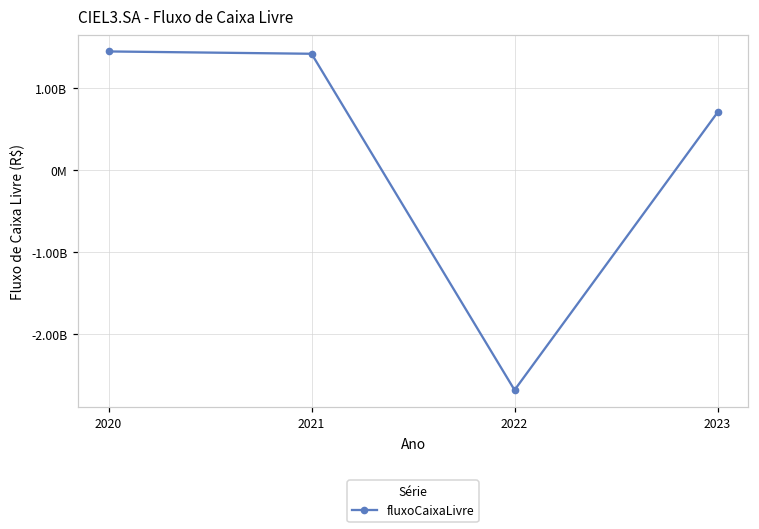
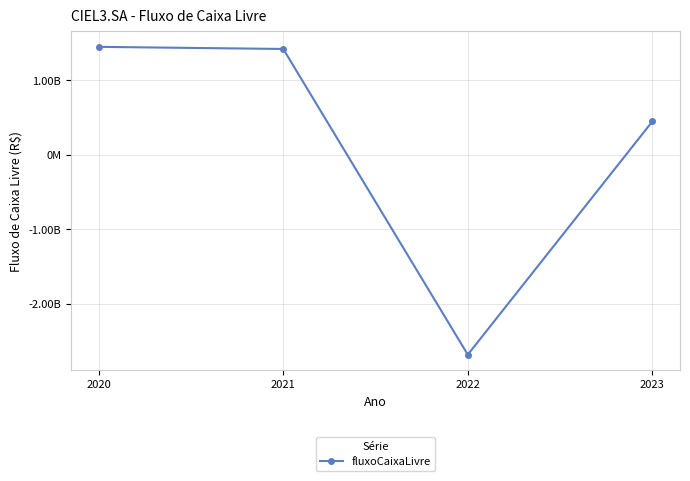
2023: 700000000 -> 400000000
